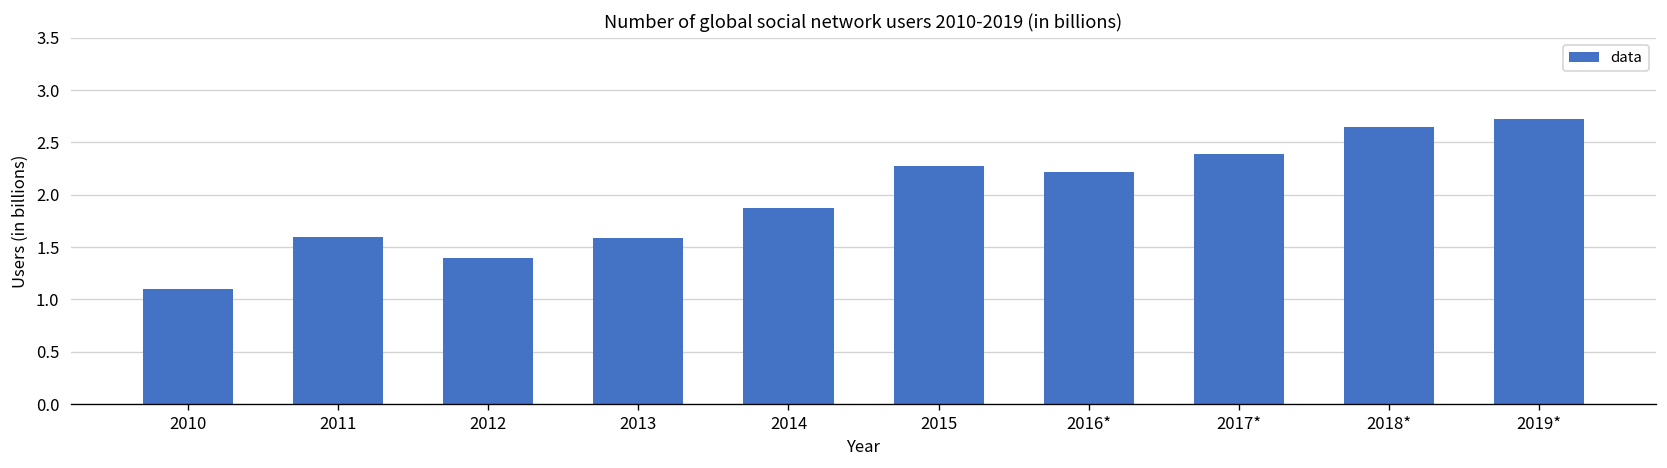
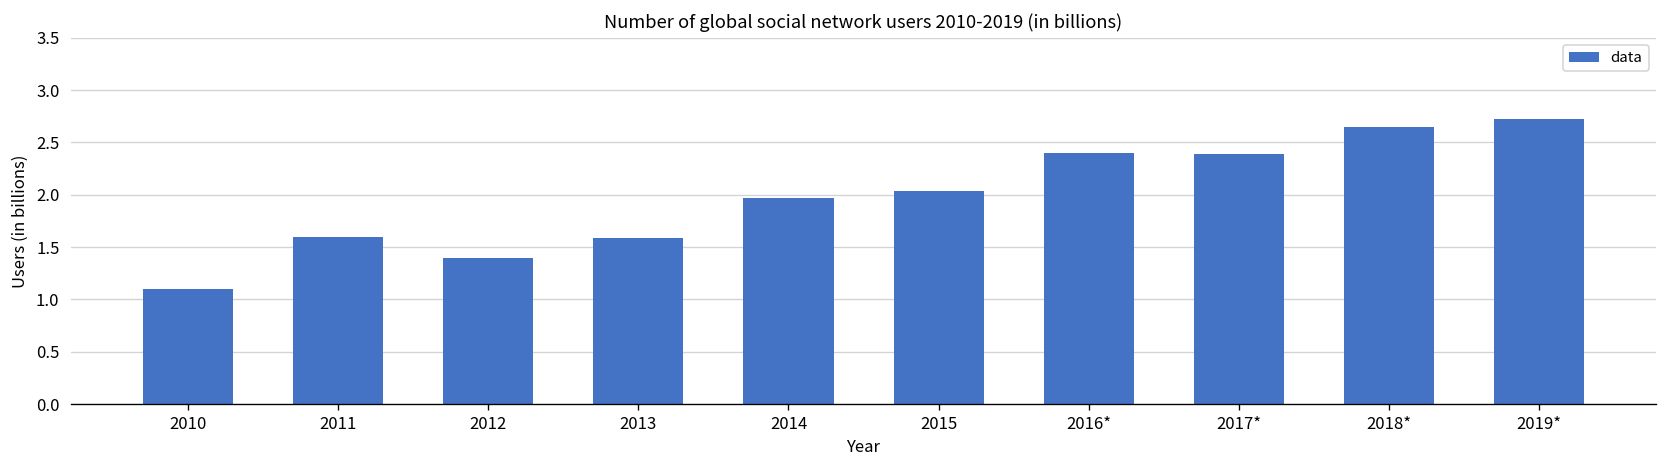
2014: 1.9 -> 2.0
2015: 2.3 -> 2.0
2016*: 2.2 -> 2.4
